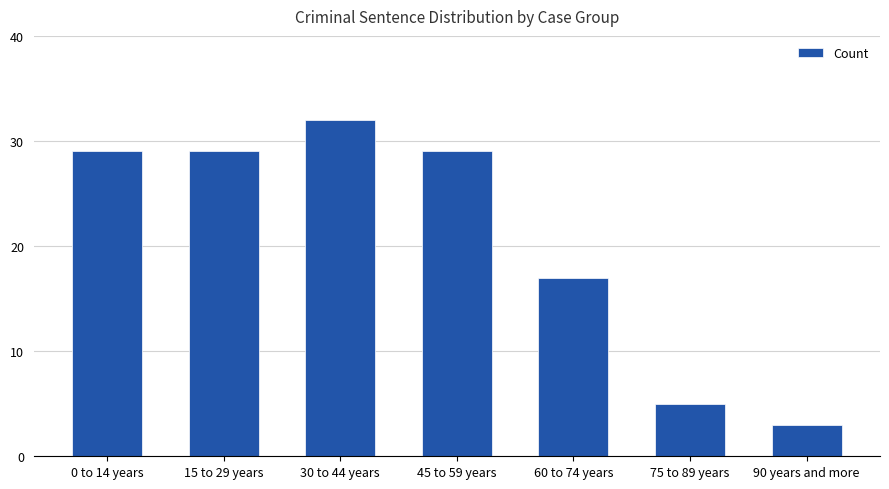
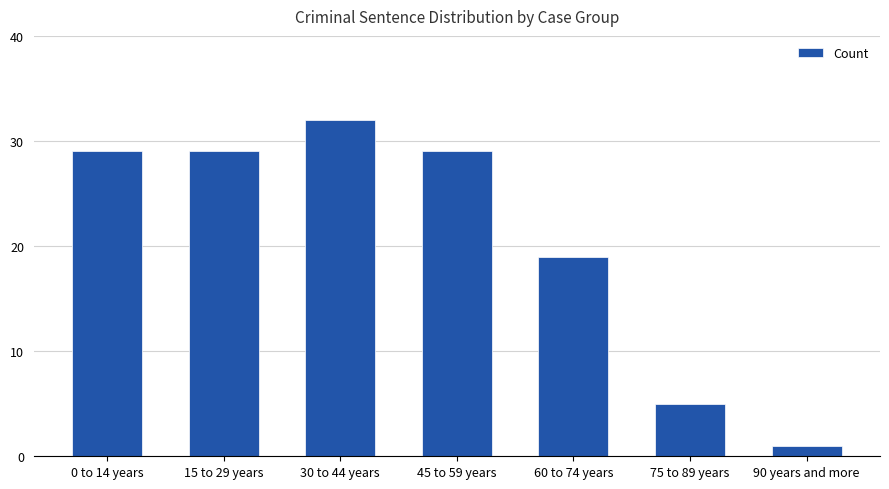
60 to 74 years: 17 -> 19
90 years and more: 3 -> 1
